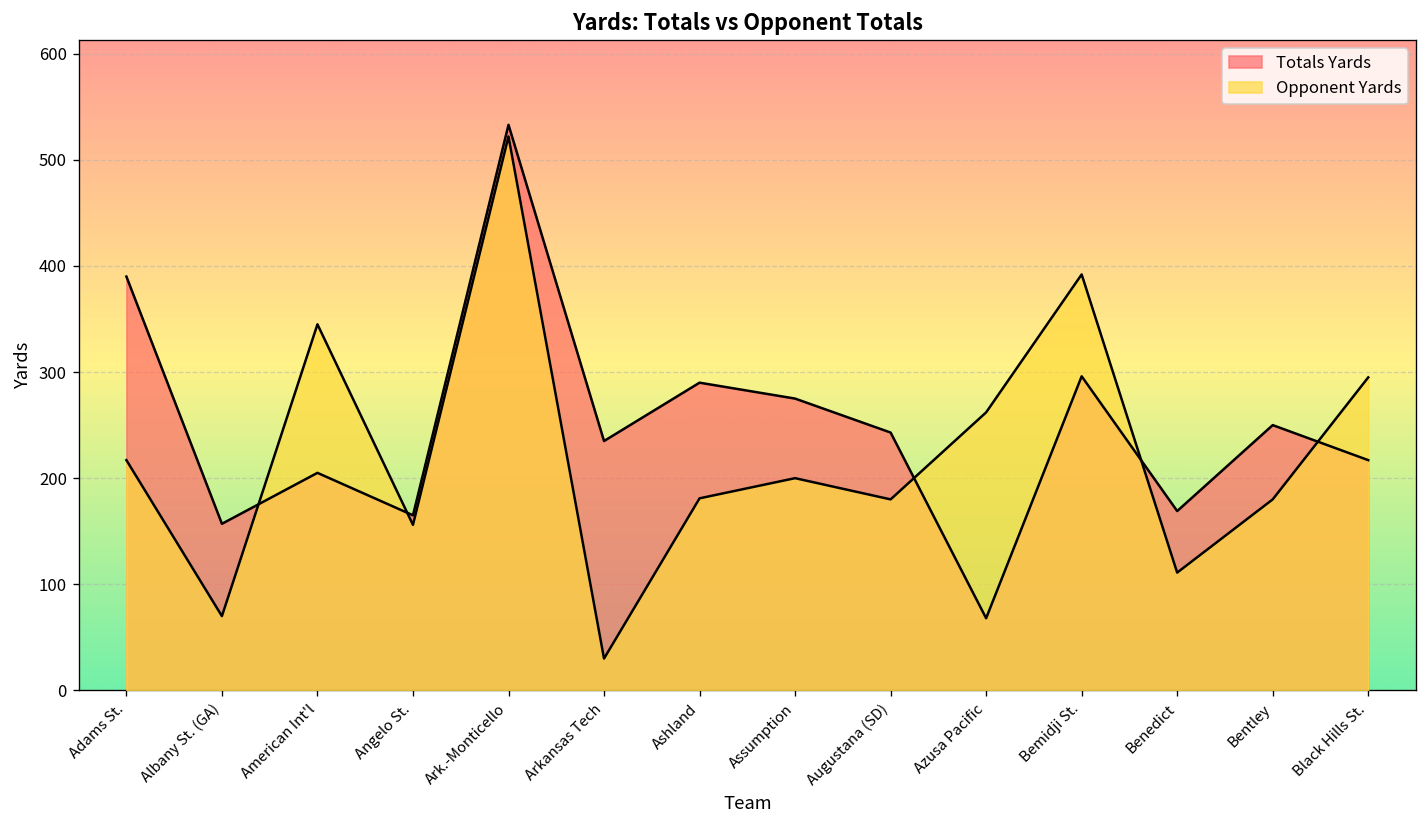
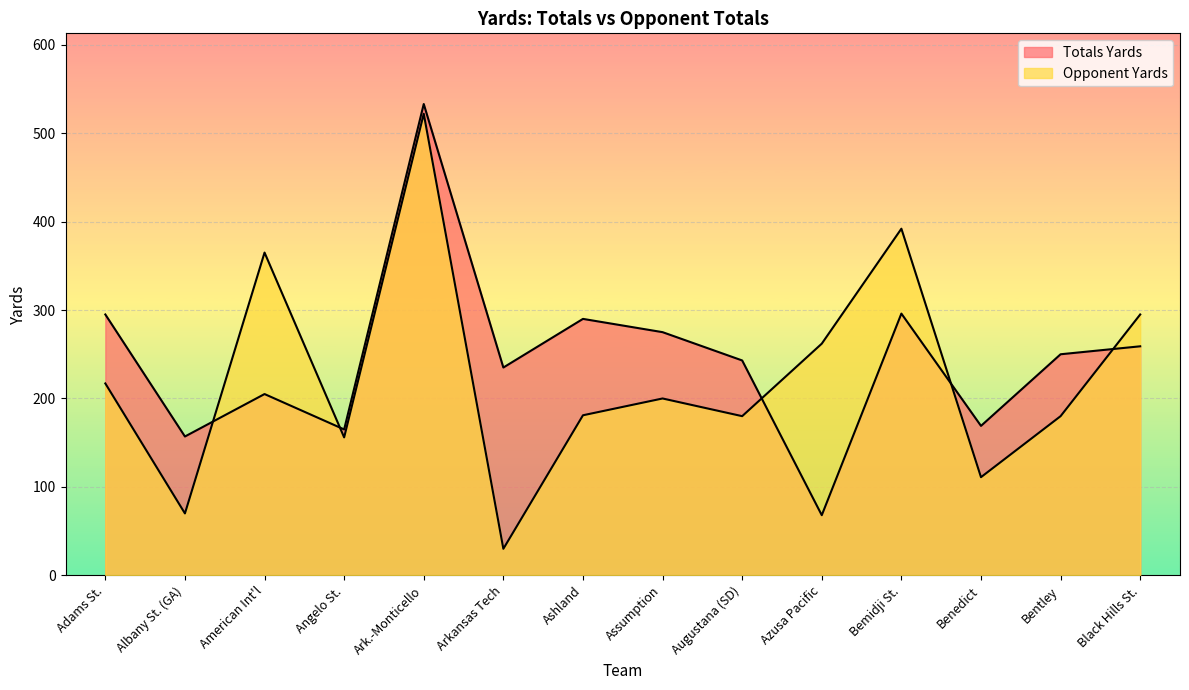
Totals Yards, Adams St.: 390 -> 300
Opponent Yards, American Int'l: 350 -> 370
Totals Yards, Black Hills St.: 220 -> 260
